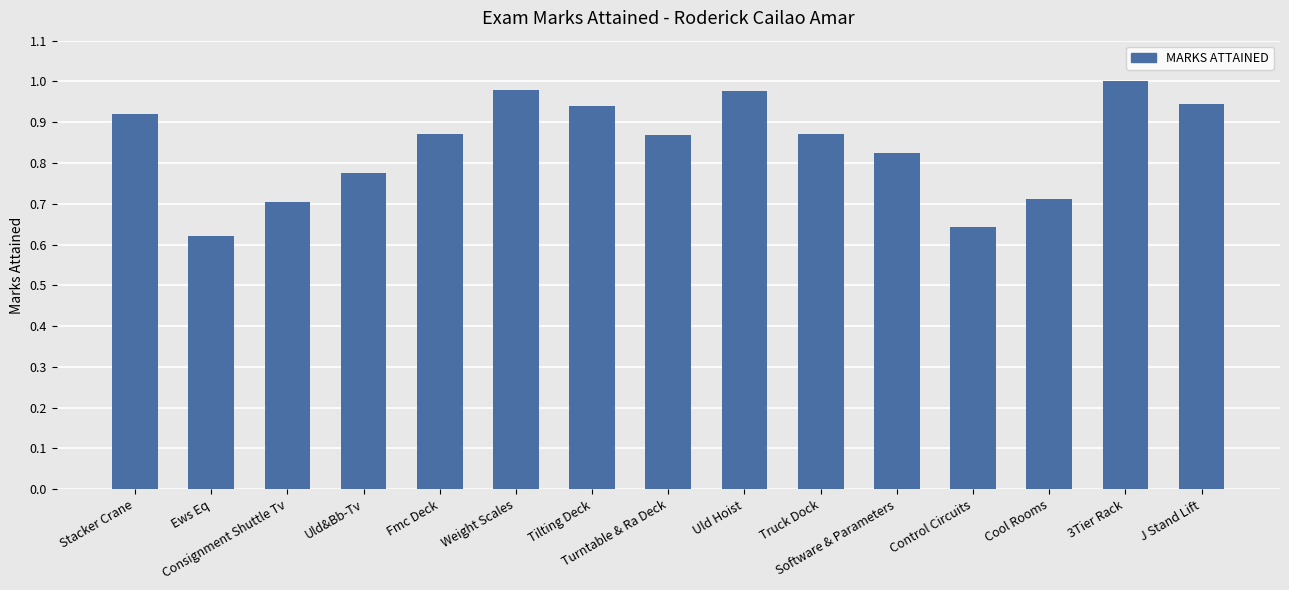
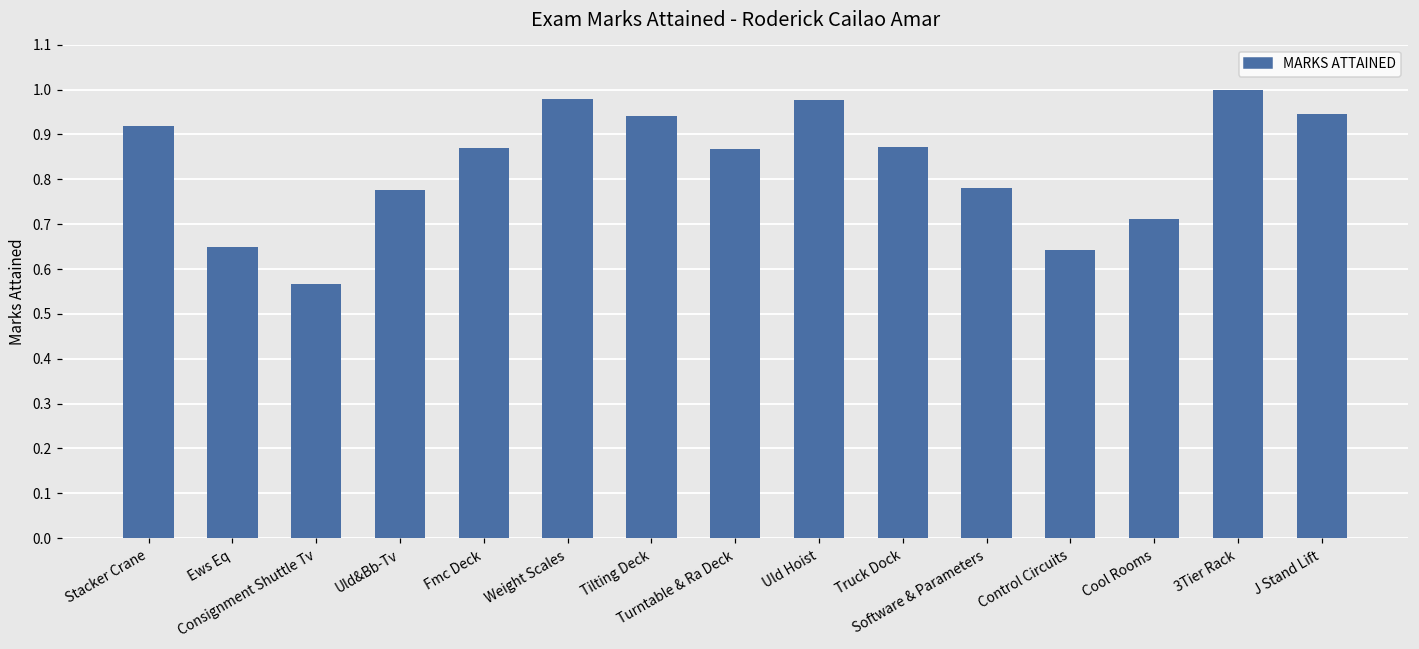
Ews Eq: 0.62 -> 0.65
Consignment Shuttle Tv: 0.71 -> 0.57
Software & Parameters: 0.82 -> 0.78
